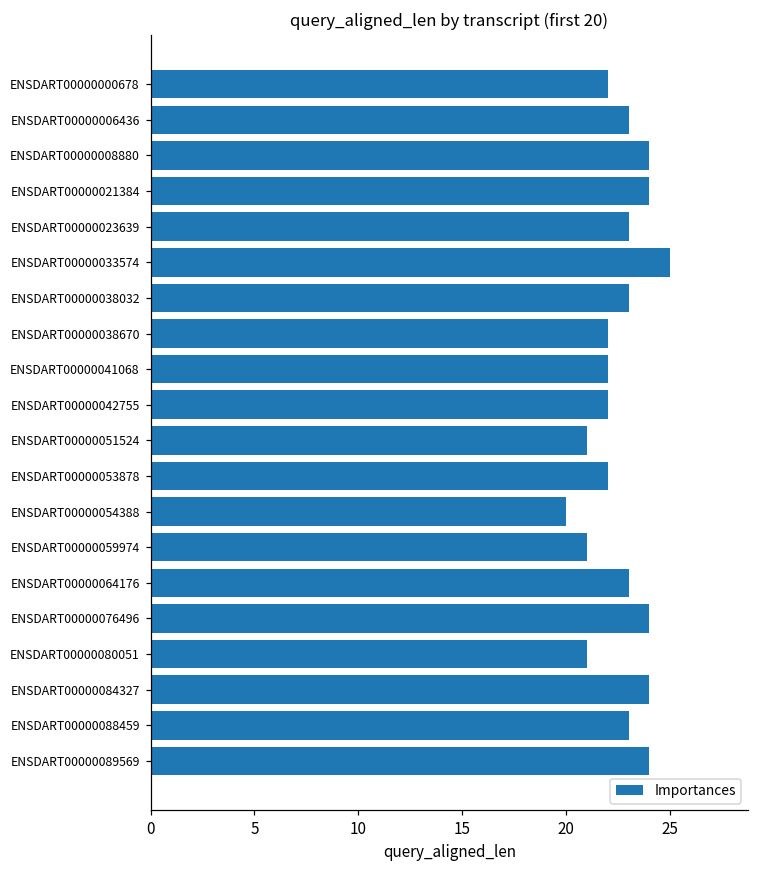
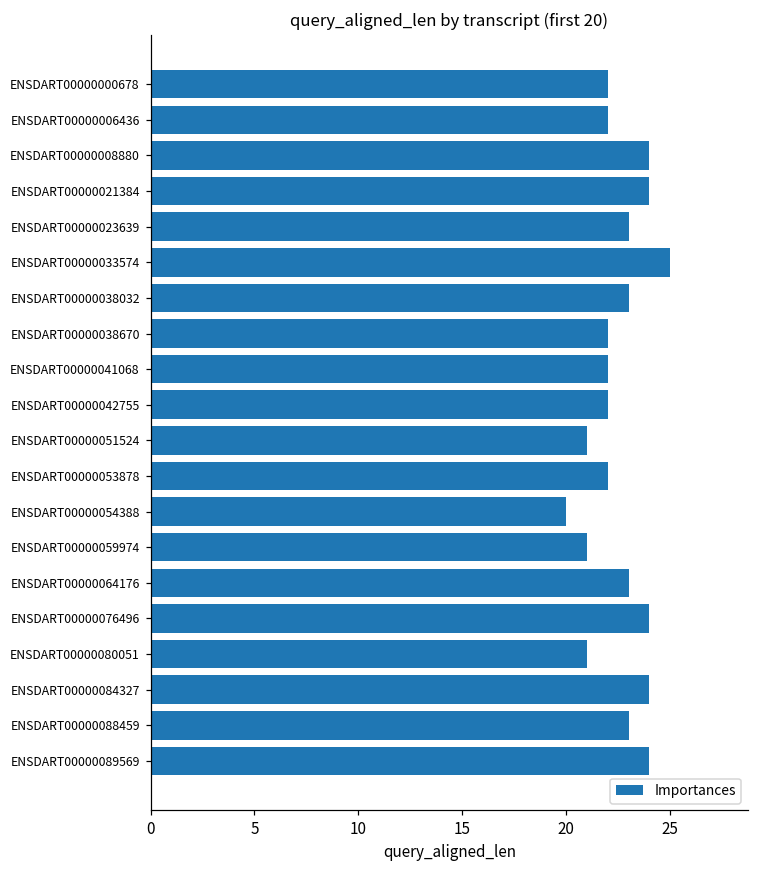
ENSDART00000006436: 23 -> 22
